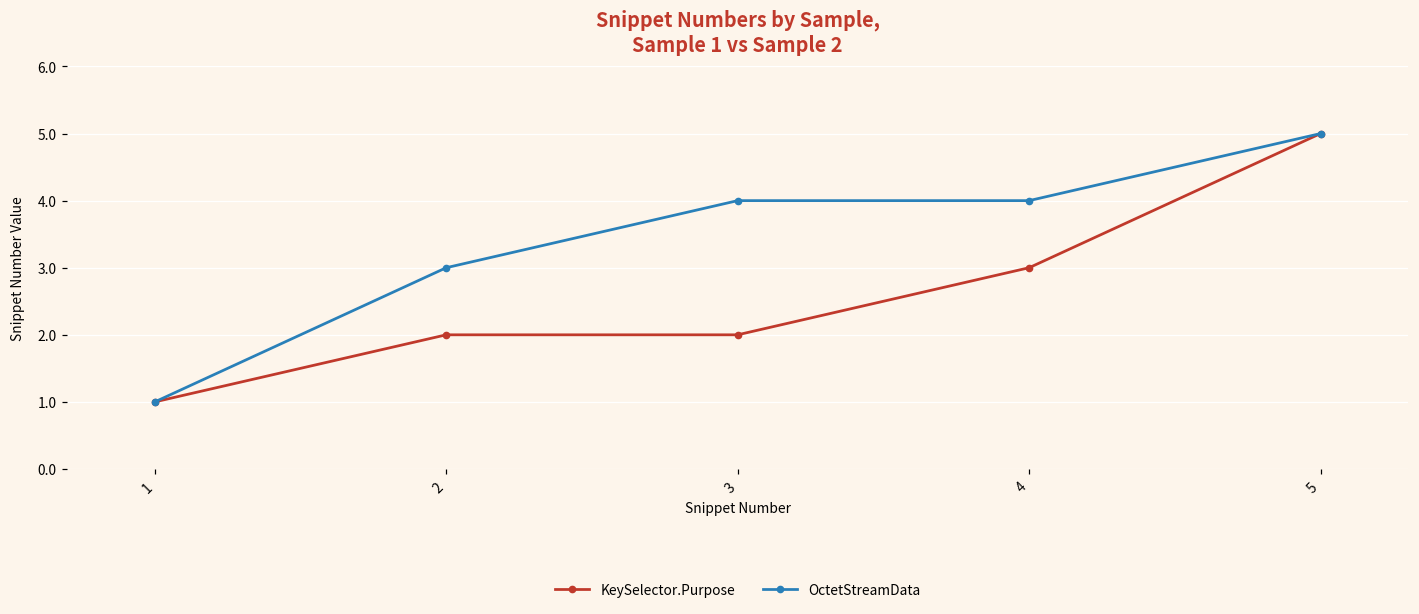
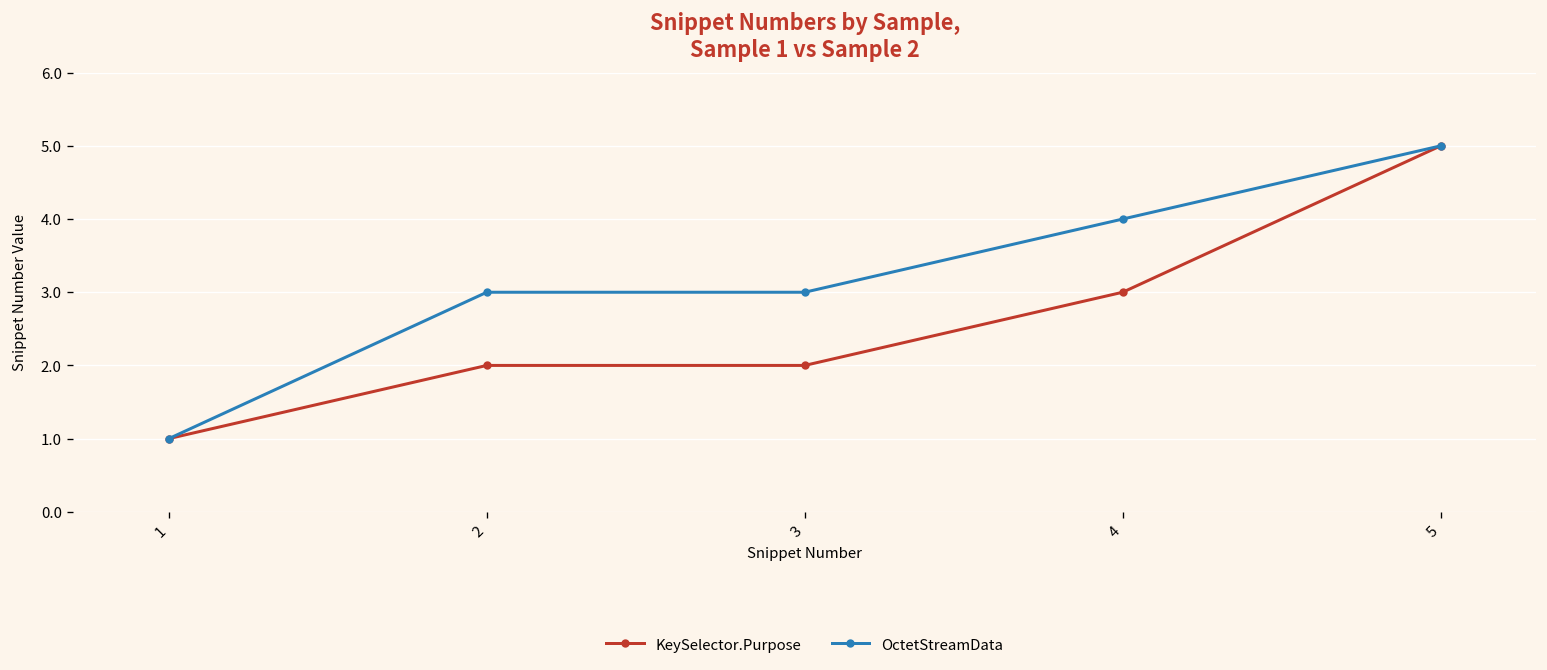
OctetStreamData, 3: 4 -> 3
